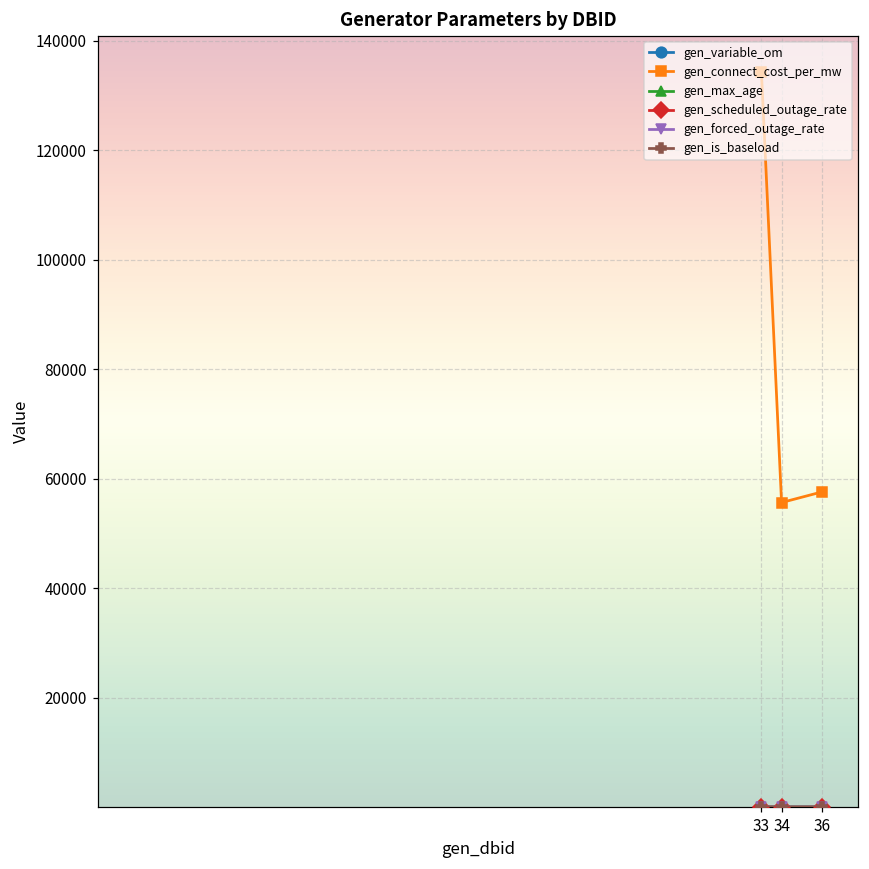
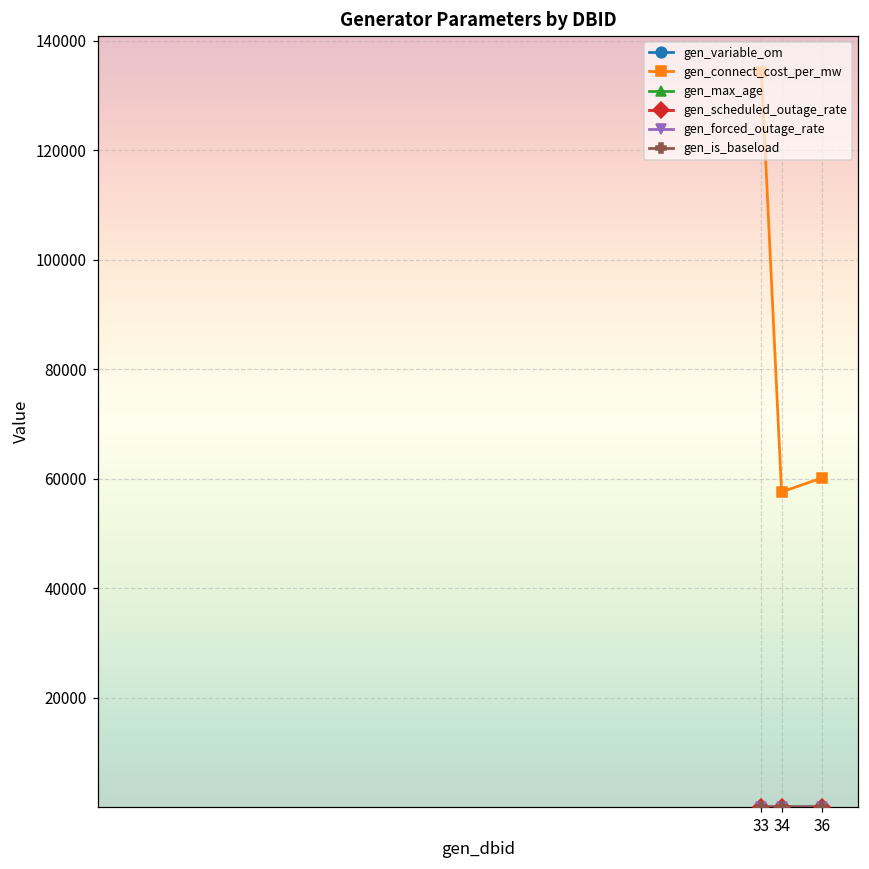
gen_connect_cost_per_mw, 34: 56000 -> 58000
gen_connect_cost_per_mw, 36: 58000 -> 60000
